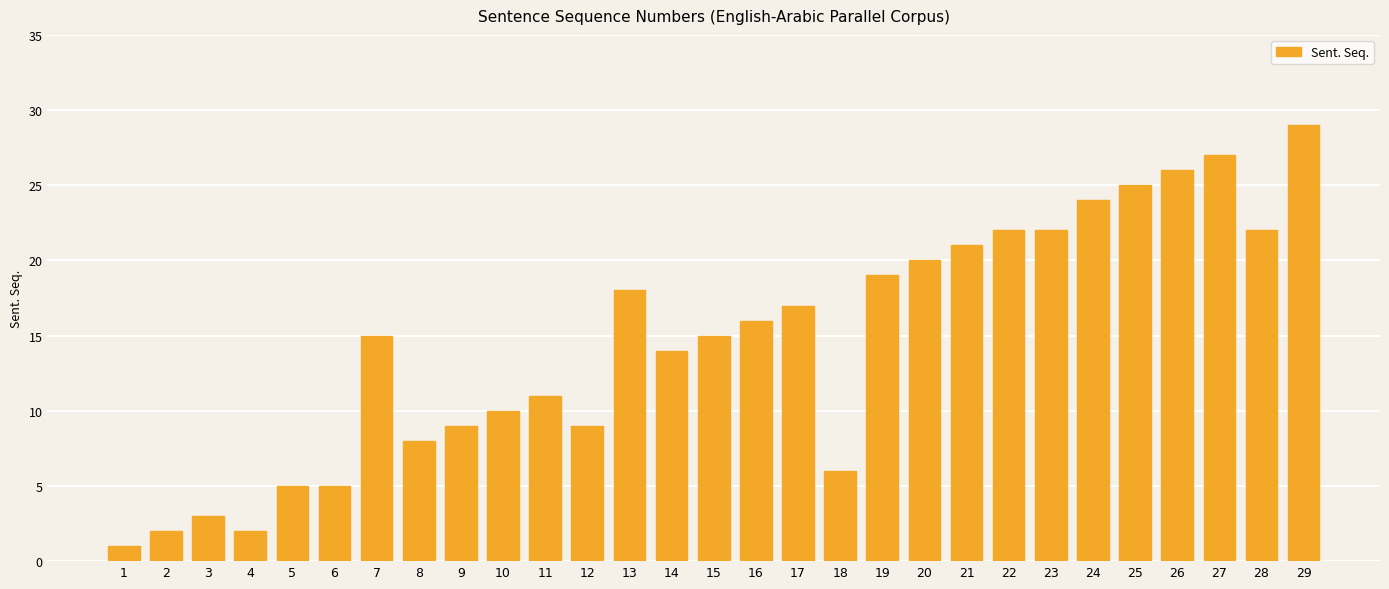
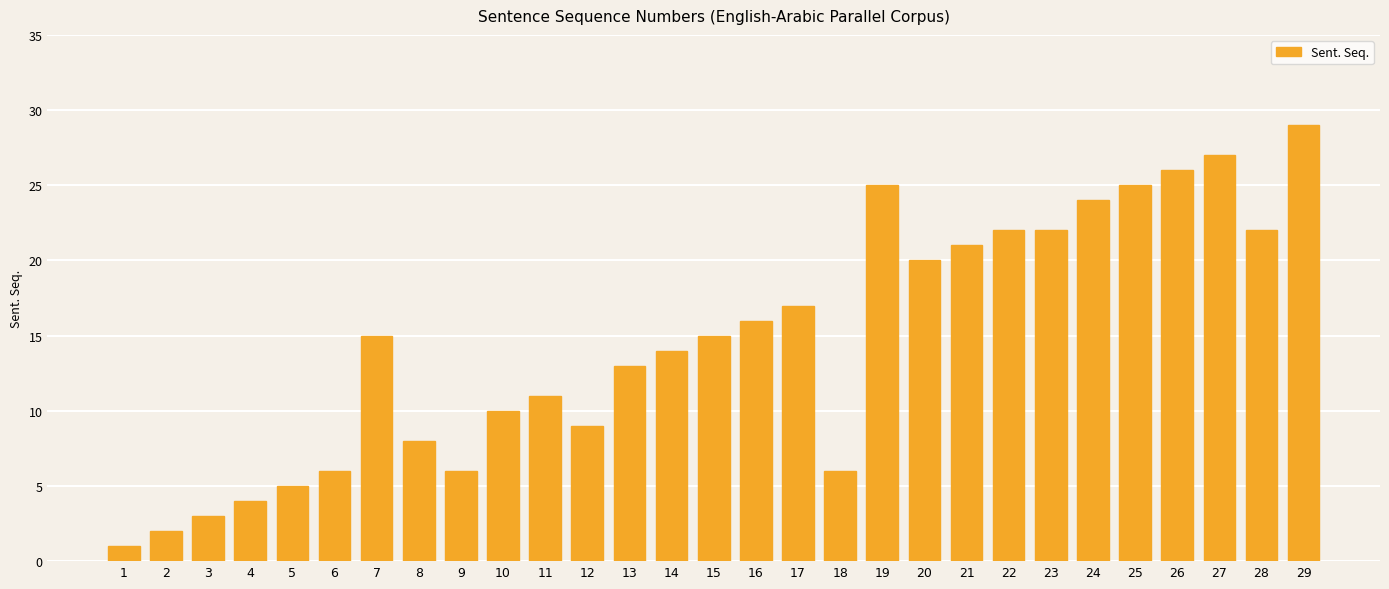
4: 2 -> 4
6: 5 -> 6
9: 9 -> 6
13: 18 -> 13
19: 19 -> 25
